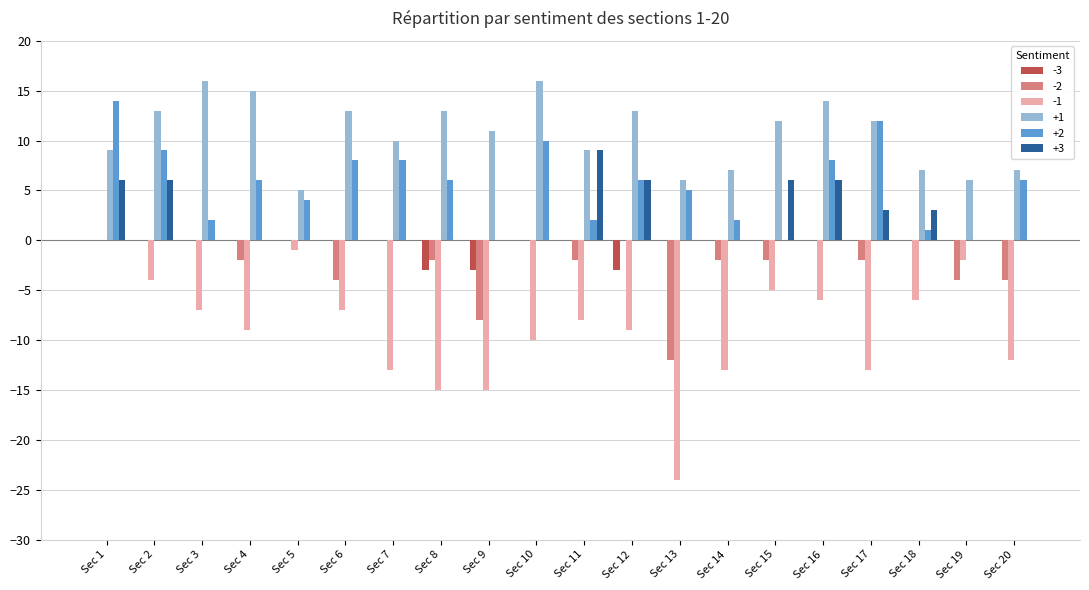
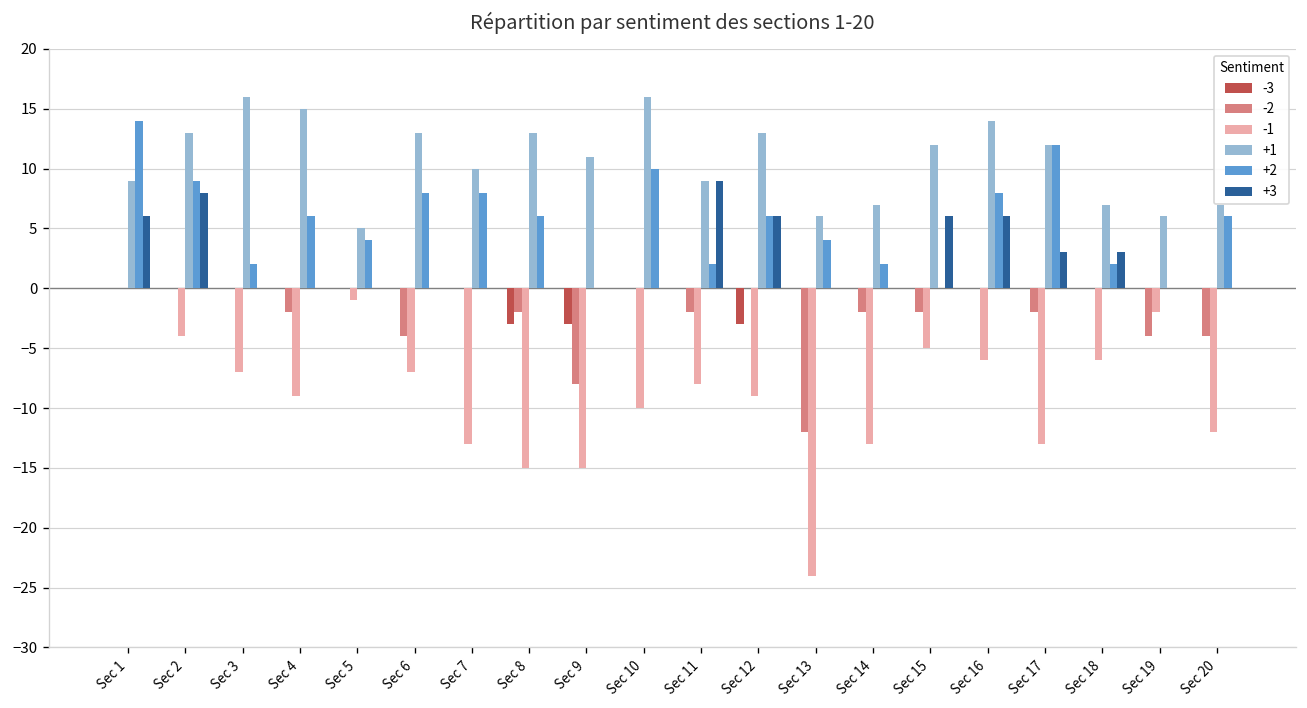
+3, Sec 2: 6 -> 8
+2, Sec 13: 5 -> 4
+2, Sec 18: 1 -> 2
